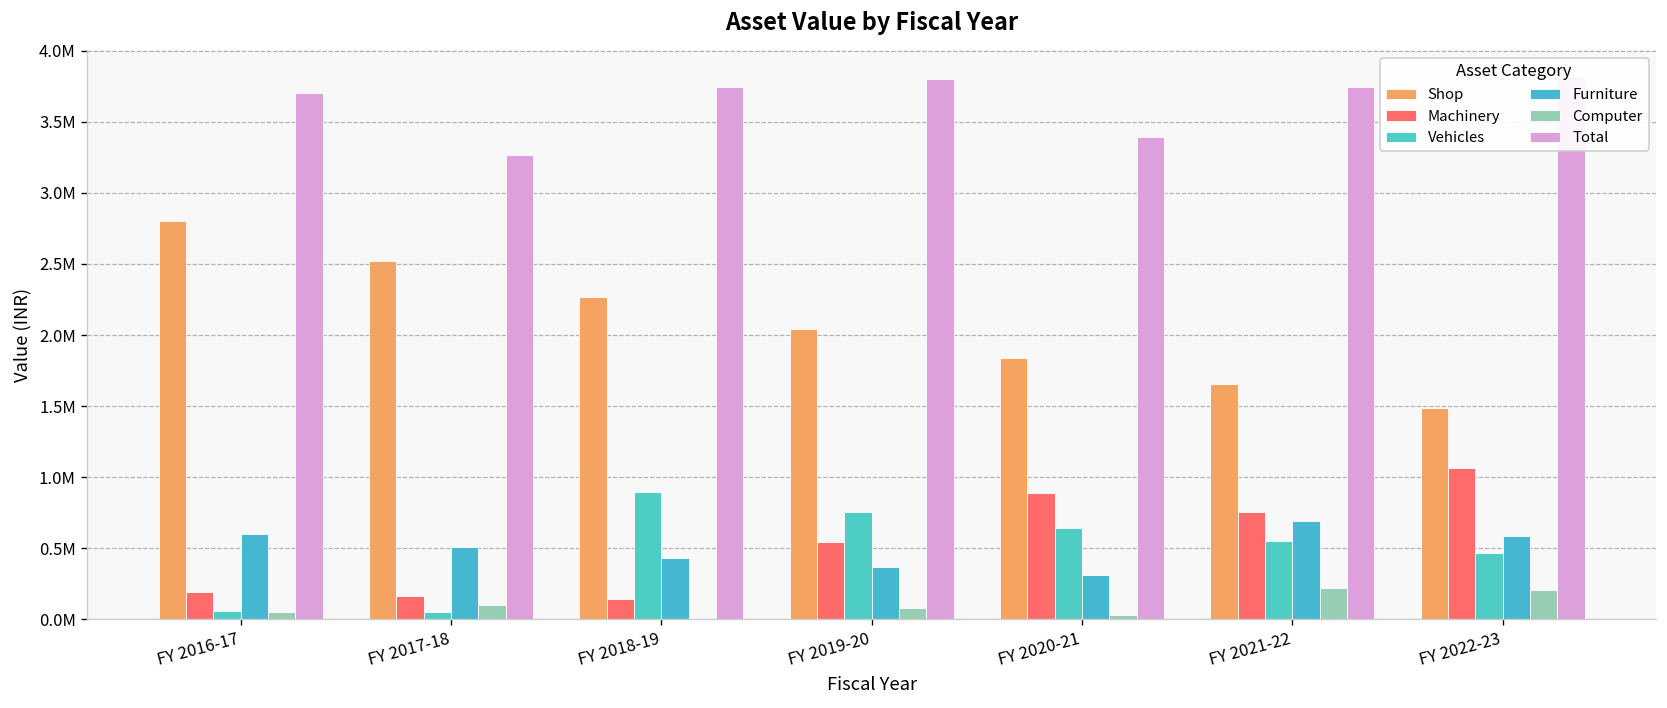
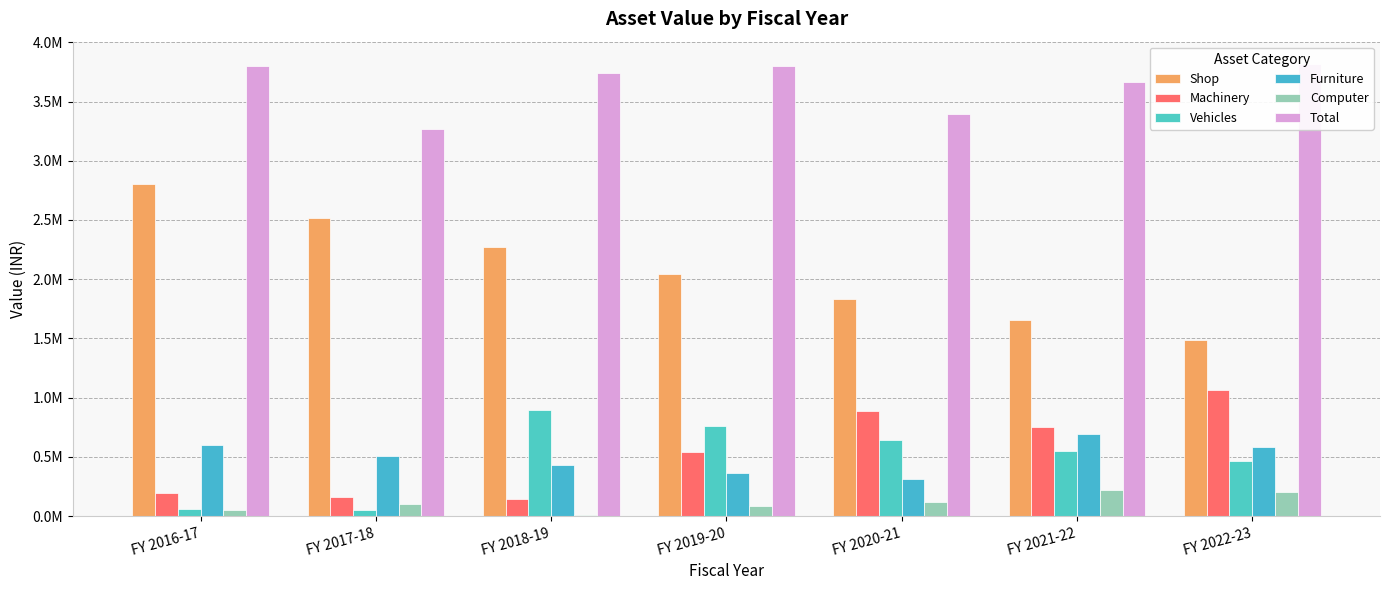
Total, FY 2016-17: 3710000 -> 3800000
Computer, FY 2020-21: 30000 -> 120000
Total, FY 2021-22: 3750000 -> 3660000
